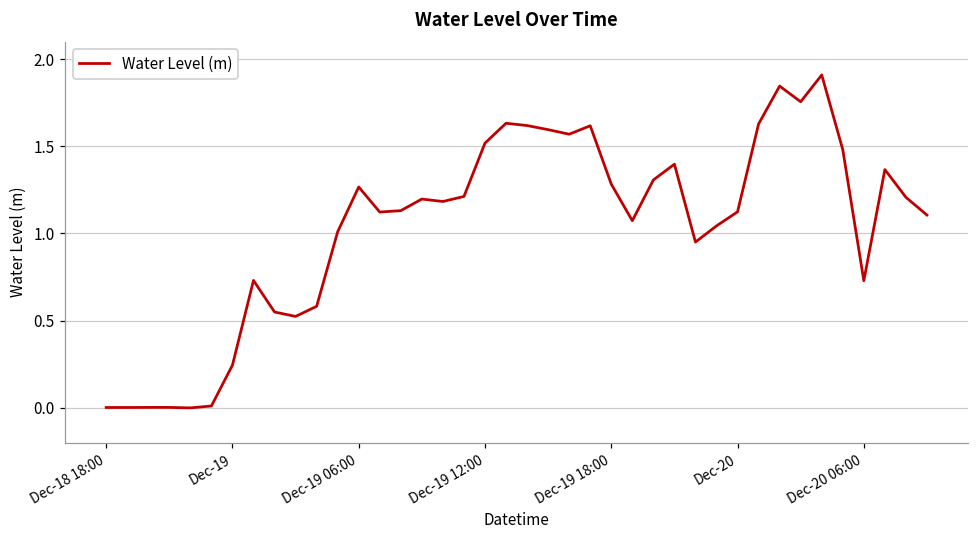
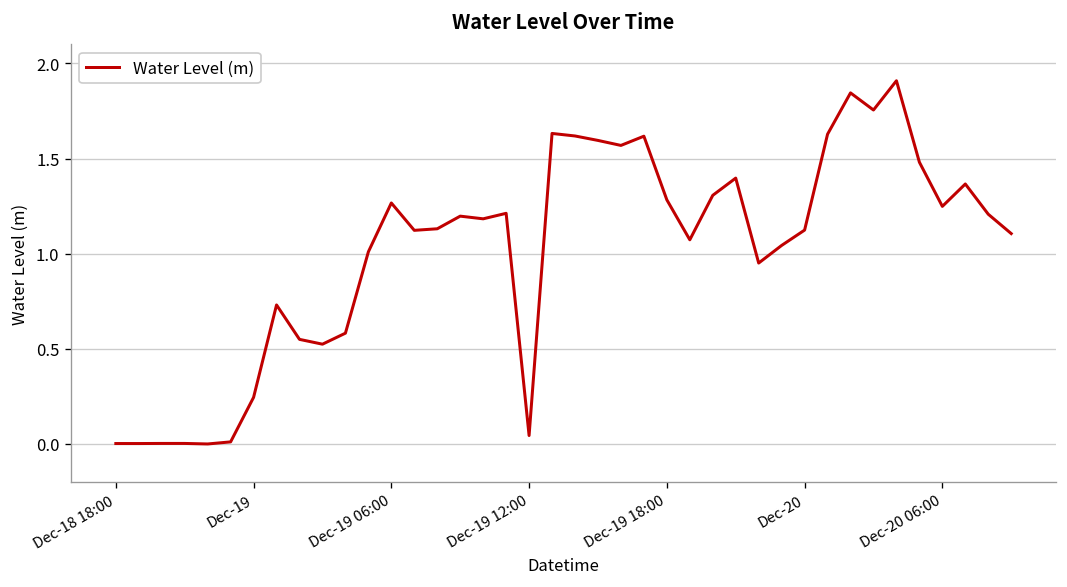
Dec-19 12:00: 1.52 -> 0.04
Dec-20 06:00: 0.73 -> 1.25
